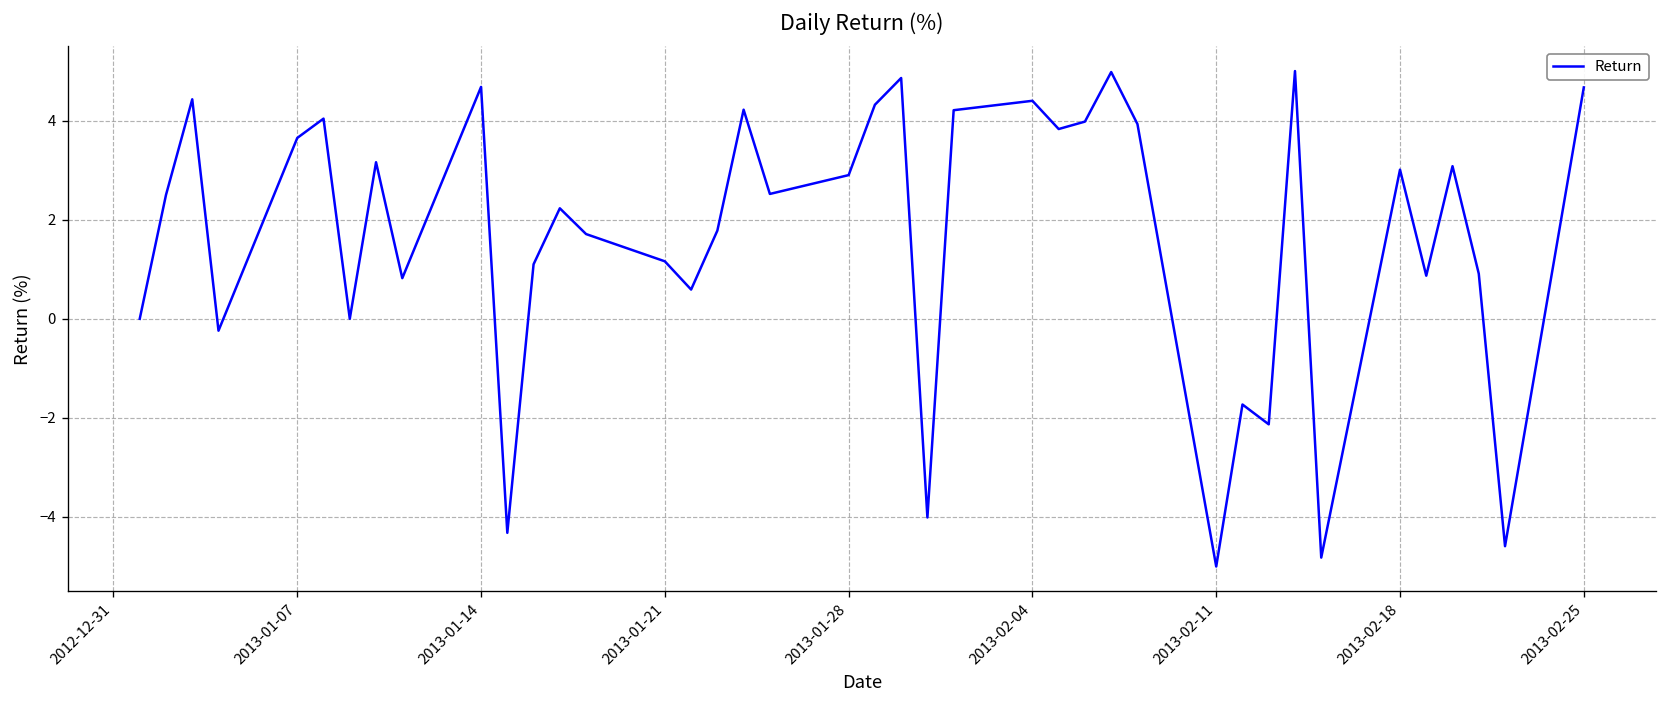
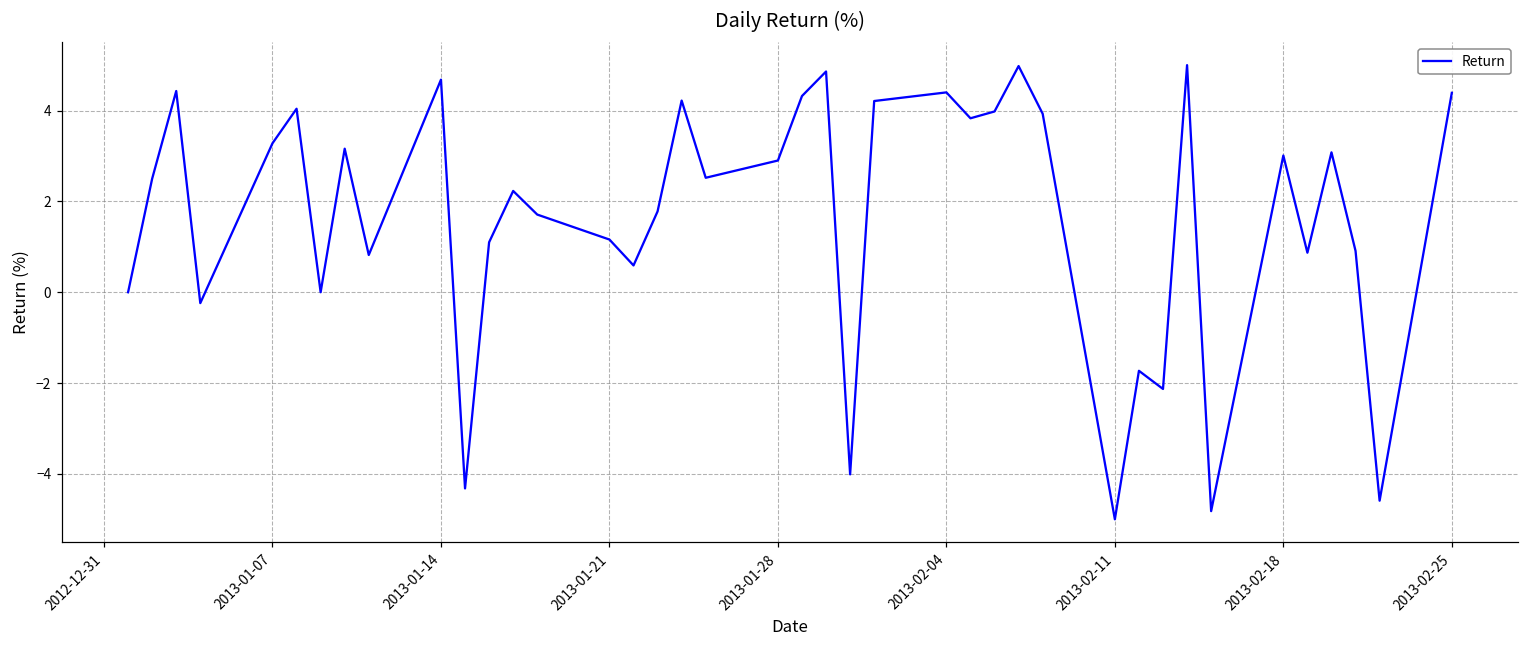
2013-01-07: 3.7 -> 3.3
2013-02-25: 4.7 -> 4.4
